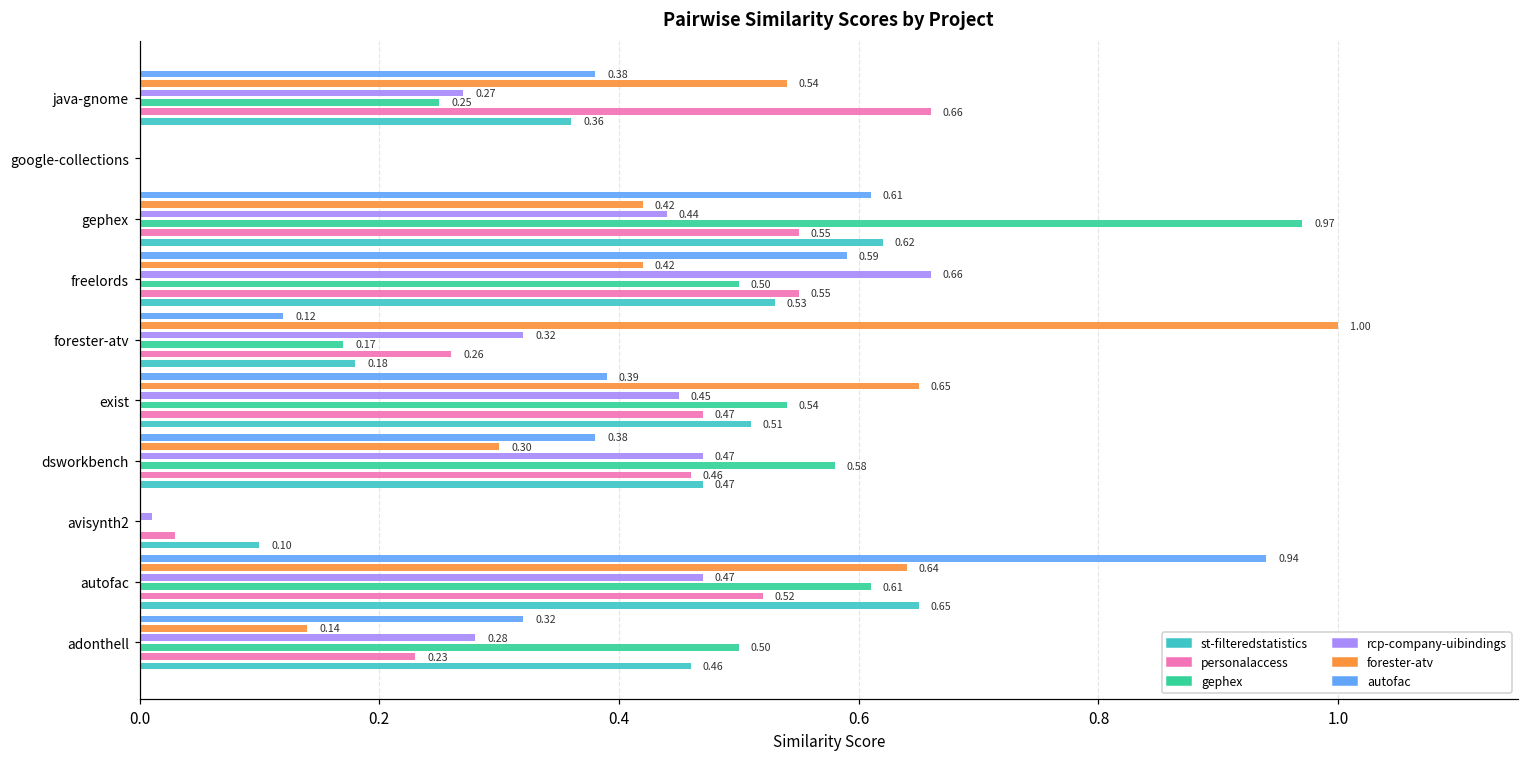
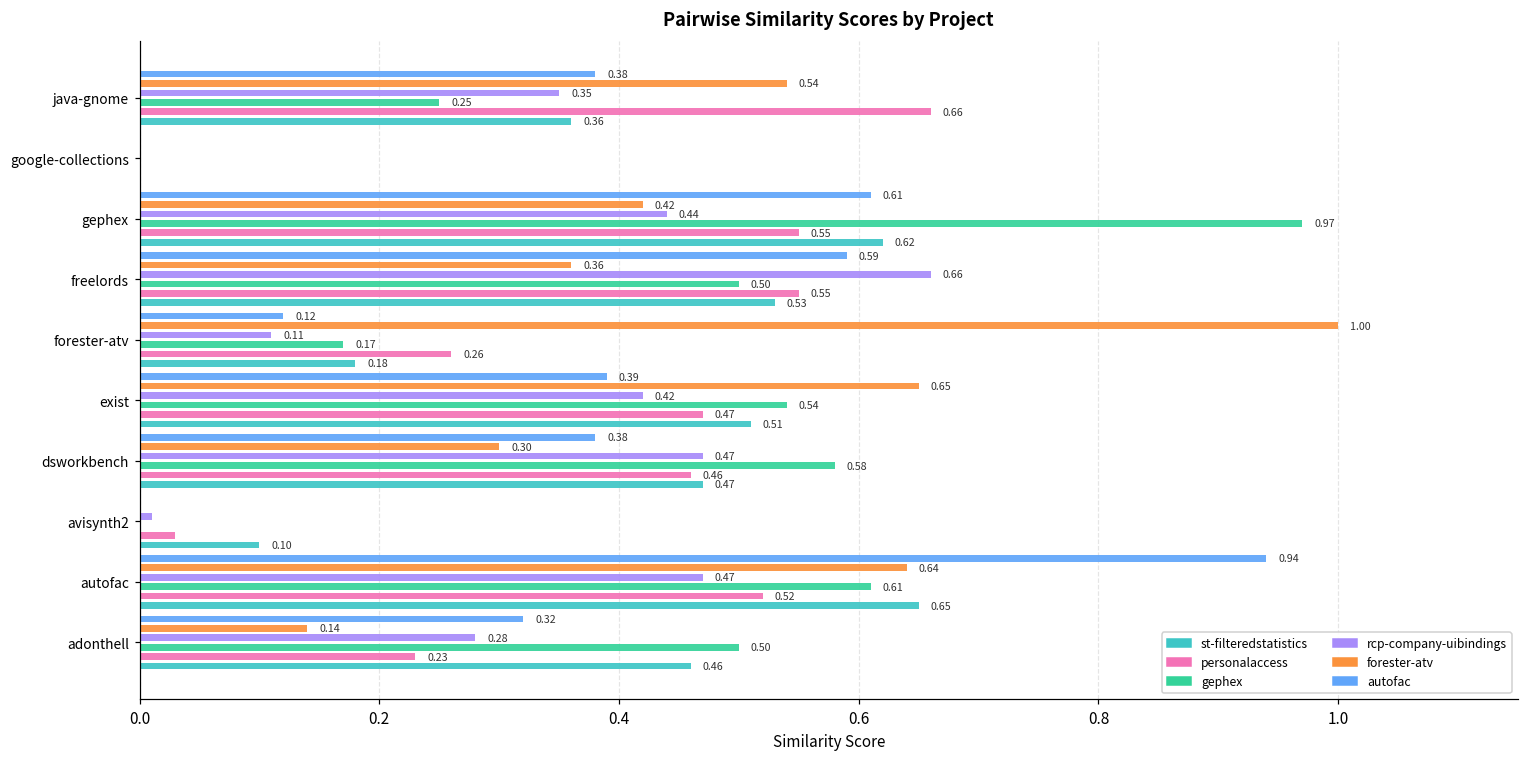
rcp-company-uibindings, java-gnome: 0.27 -> 0.35
forester-atv, freelords: 0.42 -> 0.36
rcp-company-uibindings, forester-atv: 0.32 -> 0.11
rcp-company-uibindings, exist: 0.45 -> 0.42
